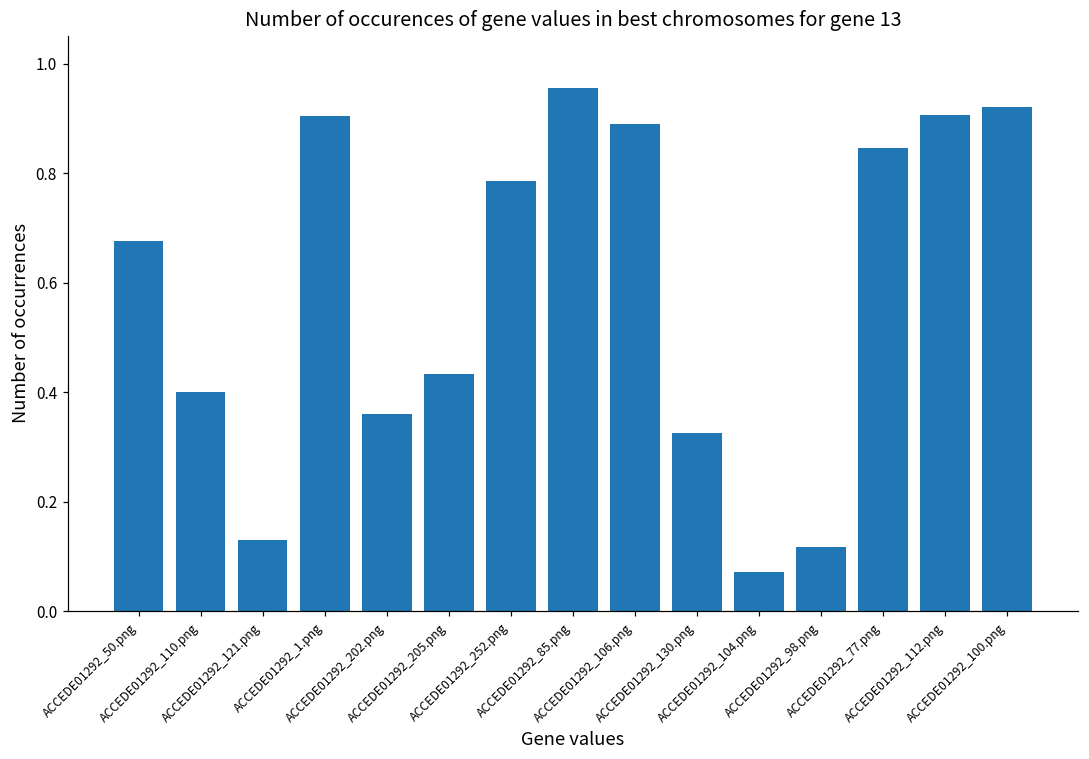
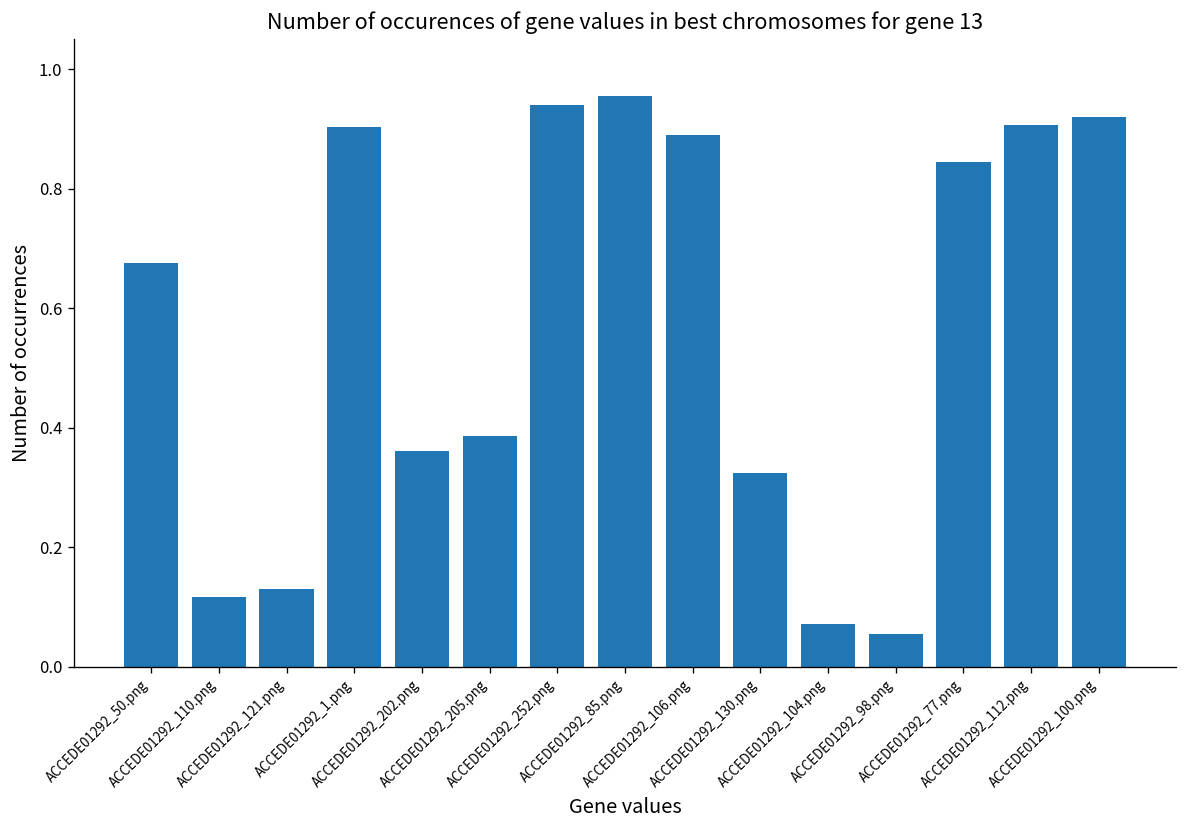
ACCEDE01292_110.png: 0.40 -> 0.12
ACCEDE01292_205.png: 0.43 -> 0.39
ACCEDE01292_252.png: 0.78 -> 0.94
ACCEDE01292_98.png: 0.12 -> 0.06
